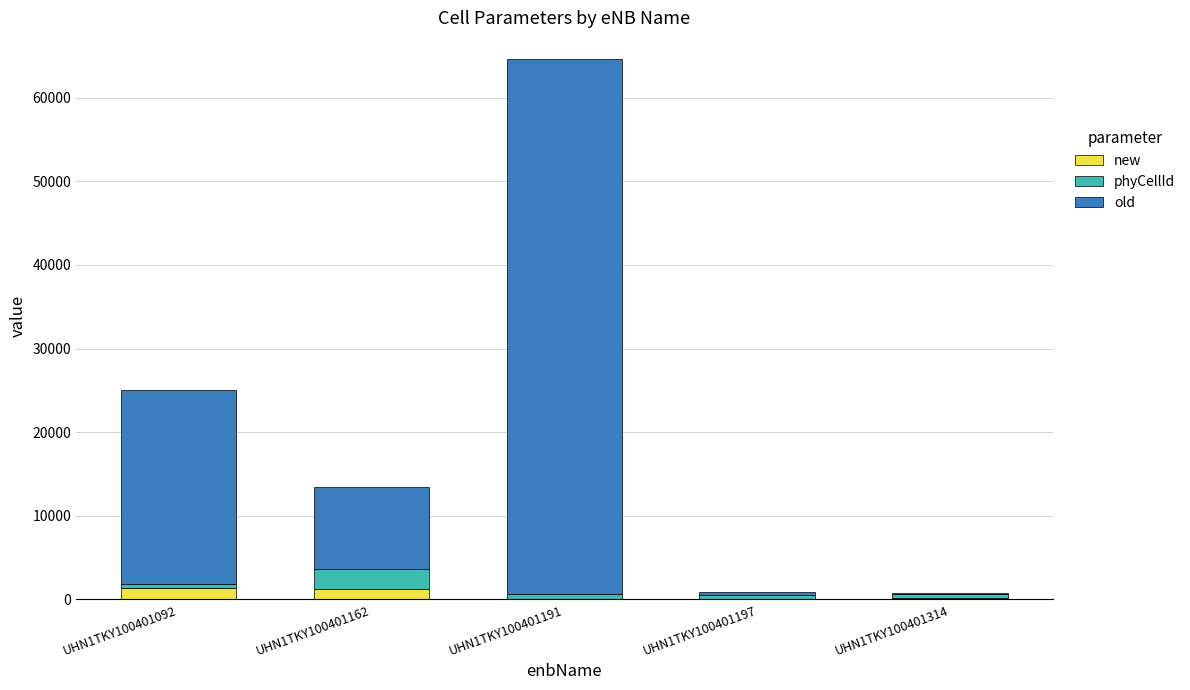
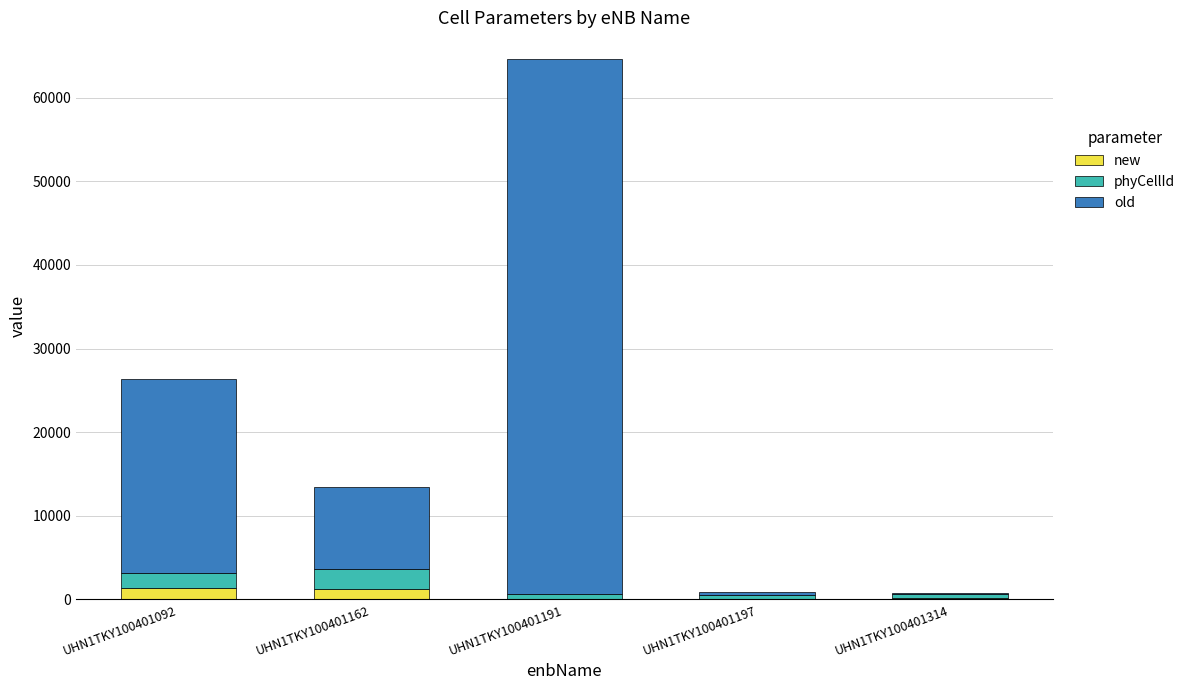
phyCellId, UHN1TKY100401092: 0 -> 2000
